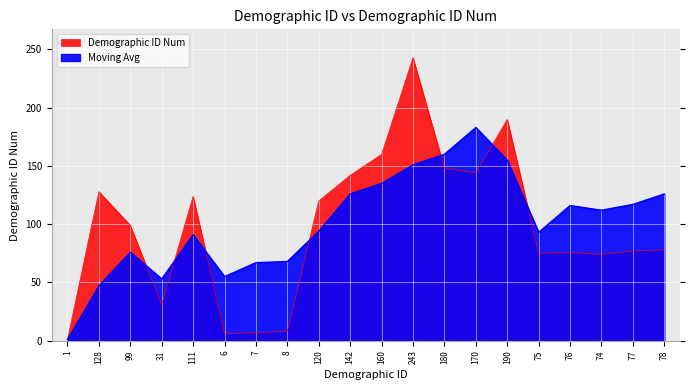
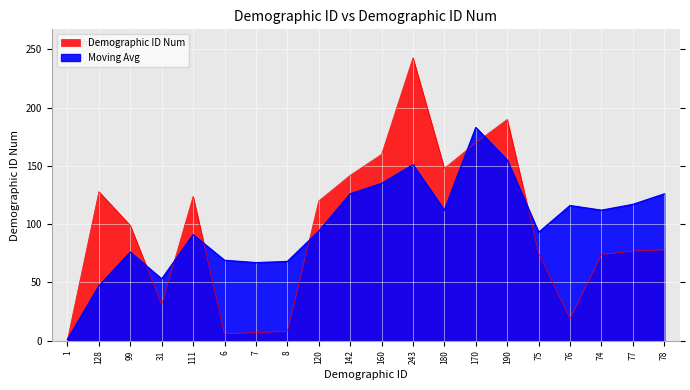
Moving Avg, 6: 55 -> 69
Moving Avg, 180: 160 -> 112
Demographic ID Num, 170: 144 -> 170
Demographic ID Num, 76: 76 -> 19
